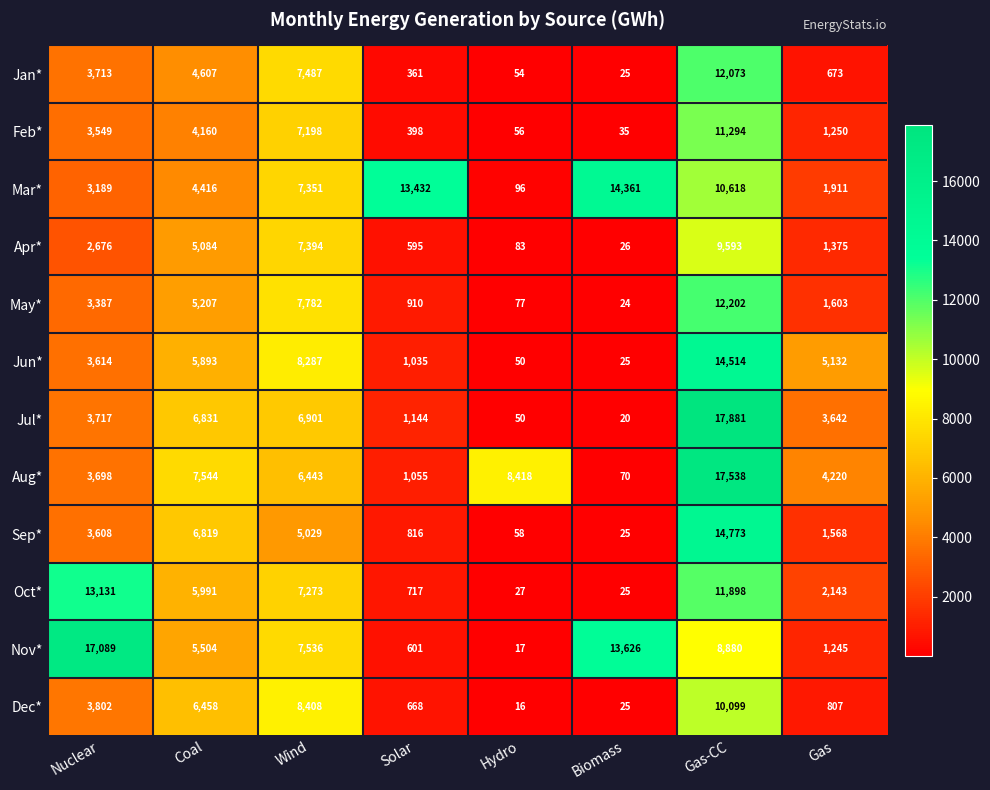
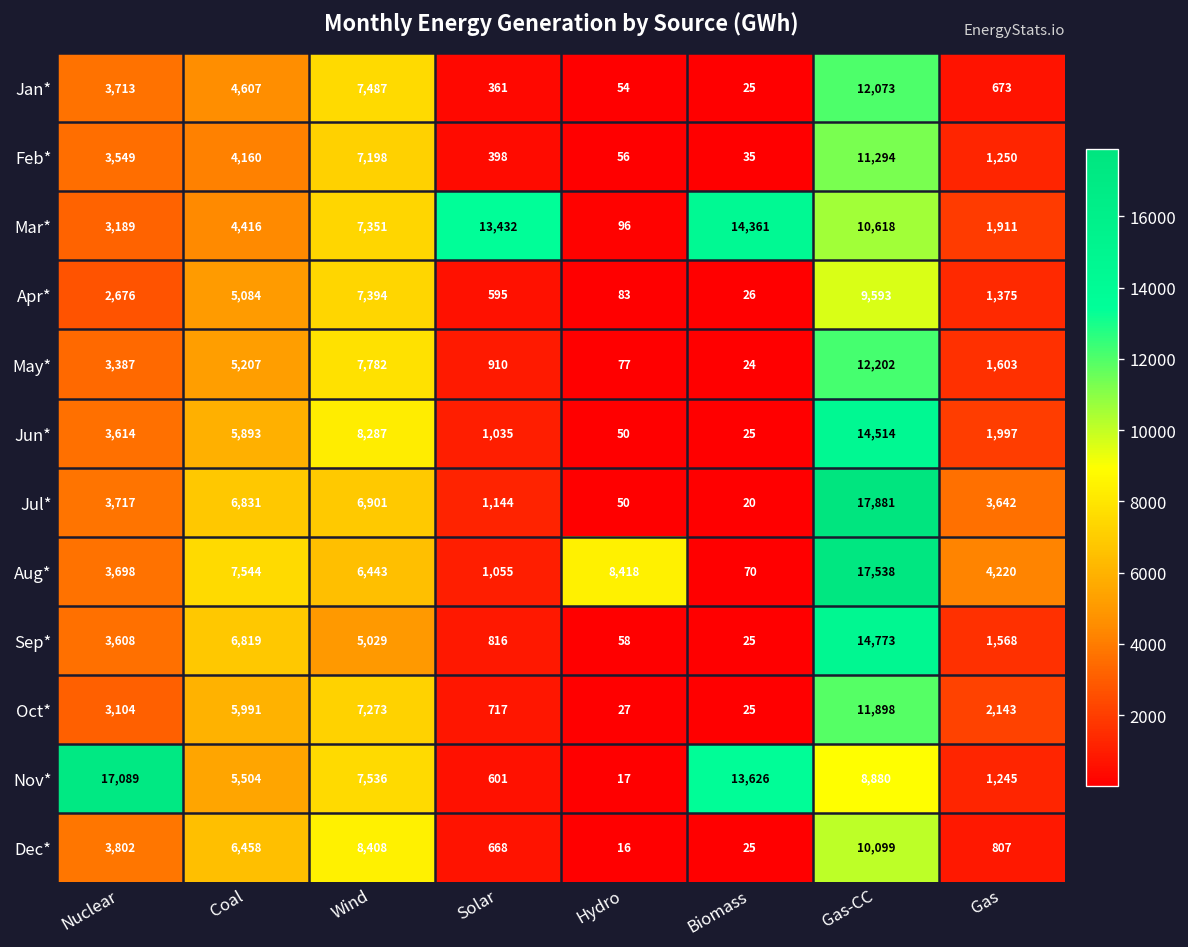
Jun*, Gas: 5,132 -> 1,997
Oct*, Nuclear: 13,131 -> 3,104
